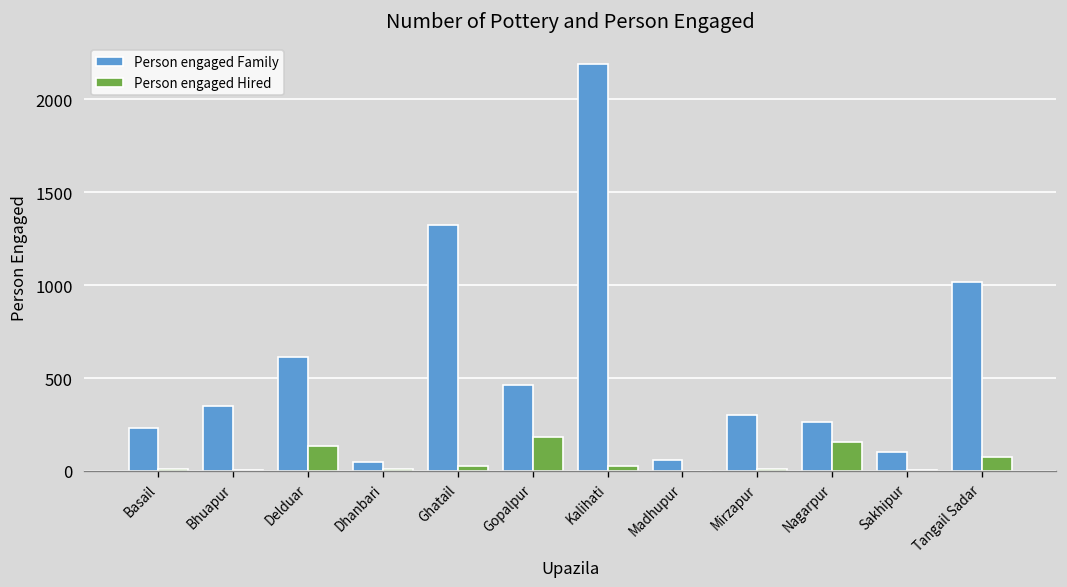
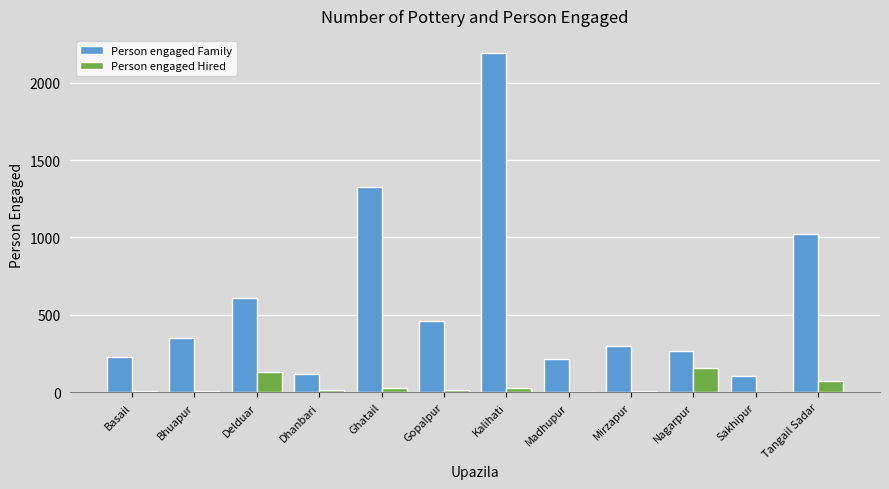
Person engaged Family, Dhanbari: 50 -> 120
Person engaged Hired, Gopalpur: 190 -> 10
Person engaged Family, Madhupur: 60 -> 220
